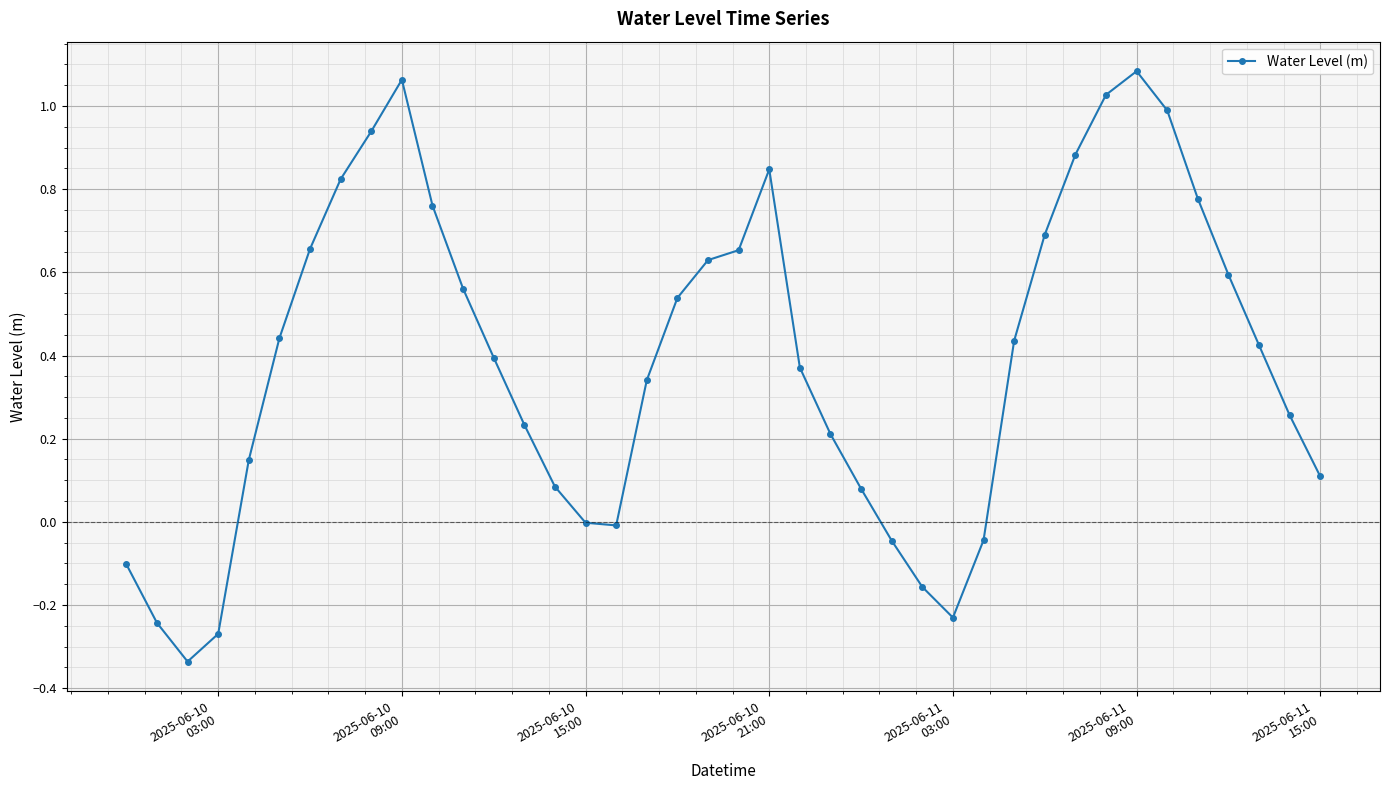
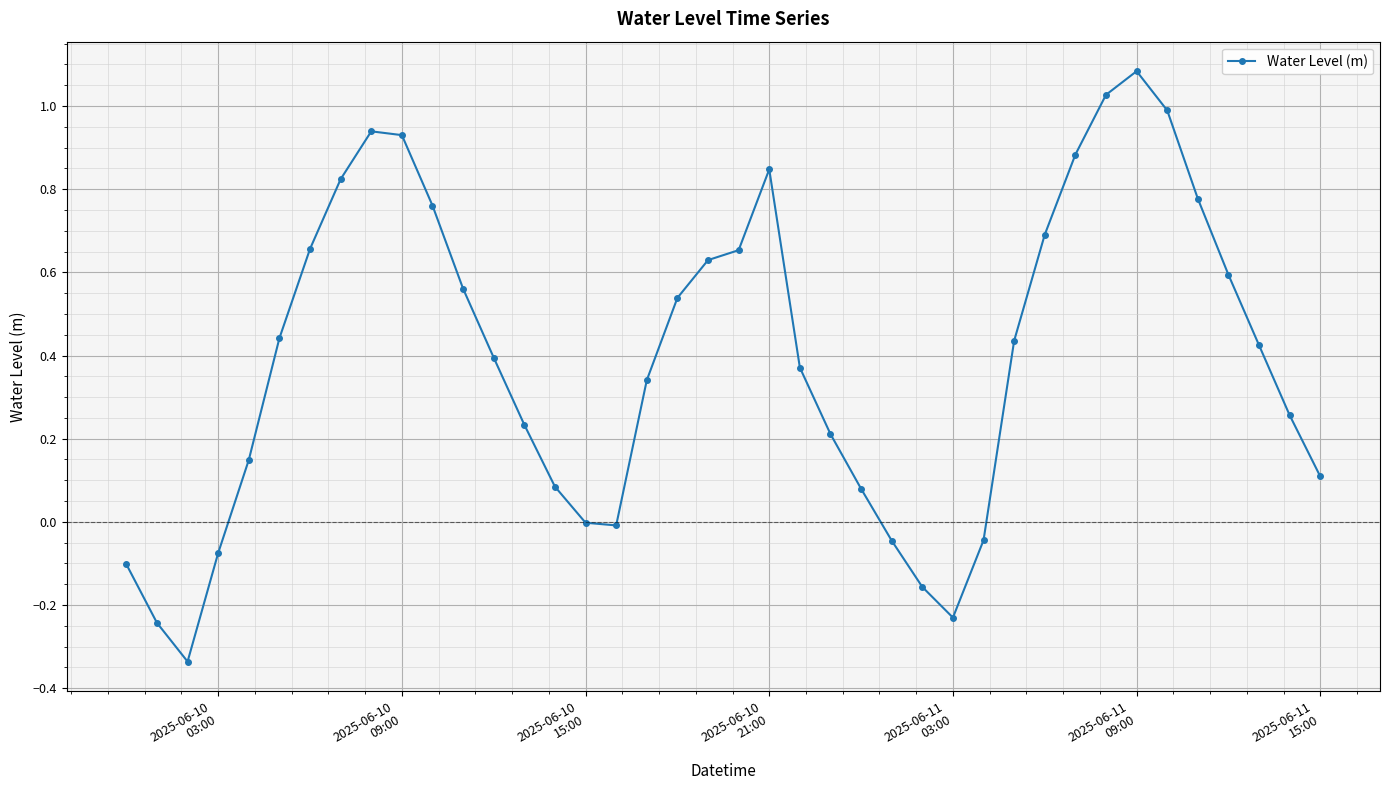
2025-06-10 03:00: -0.27 -> -0.07
2025-06-10 09:00: 1.06 -> 0.93
